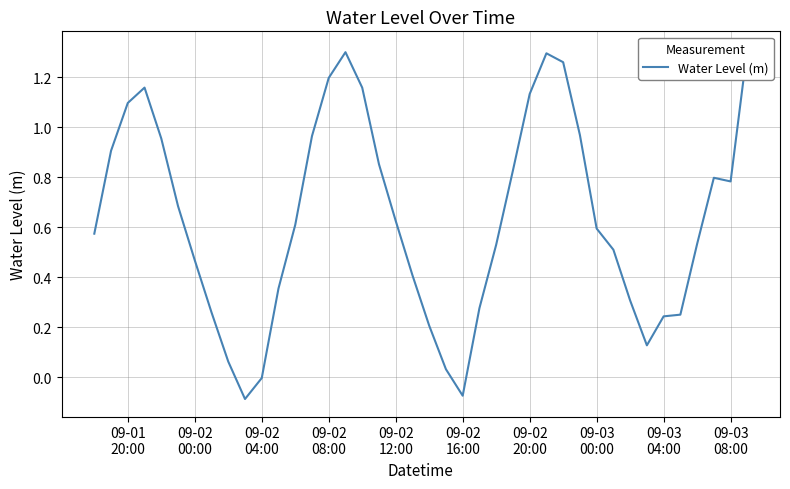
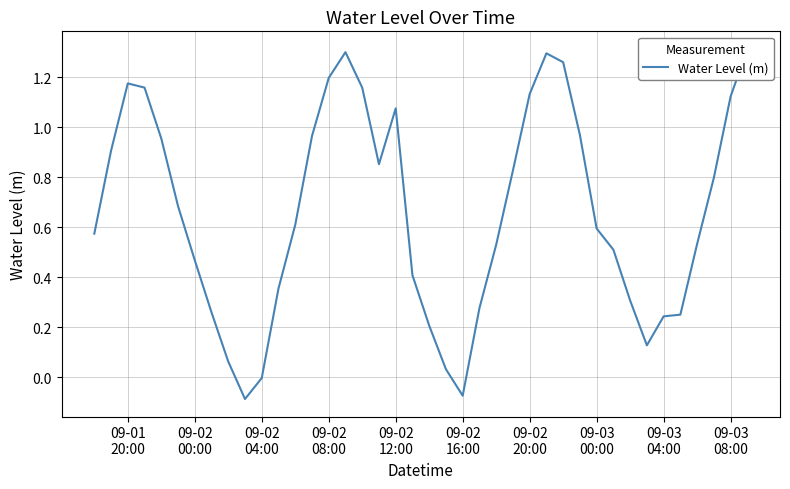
09-01 20:00: 1.10 -> 1.18
09-02 12:00: 0.63 -> 1.08
09-03 08:00: 0.78 -> 1.12
